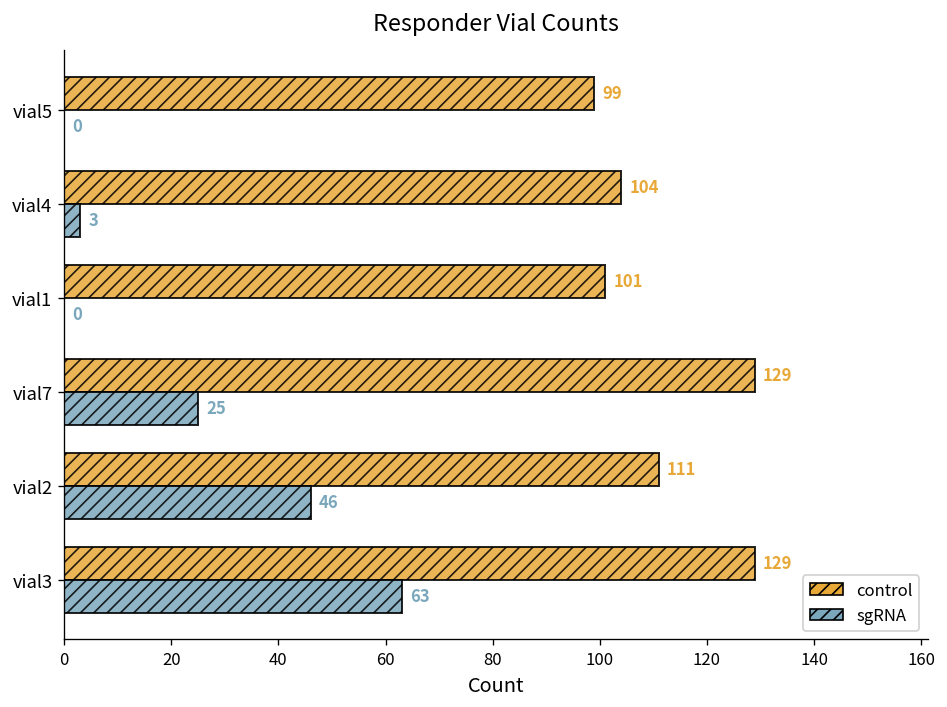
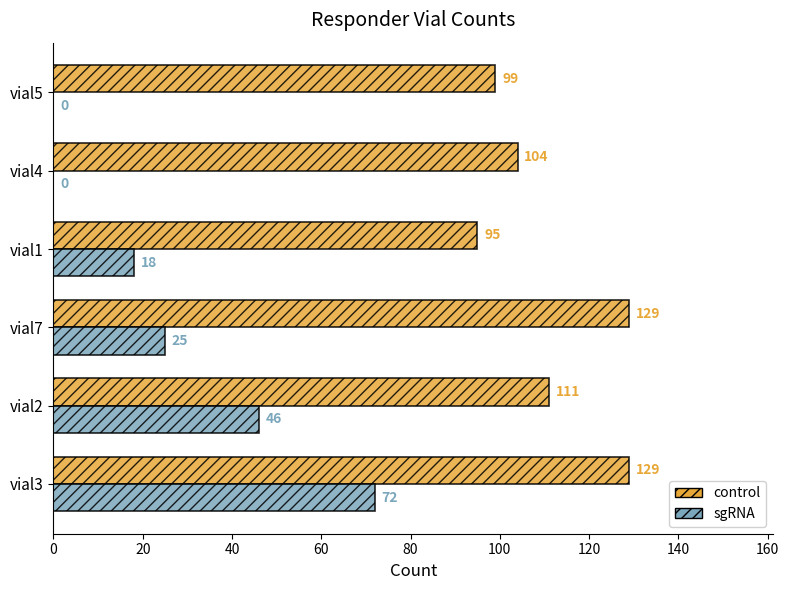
sgRNA, vial4: 3 -> 0
control, vial1: 101 -> 95
sgRNA, vial1: 0 -> 18
sgRNA, vial3: 63 -> 72
